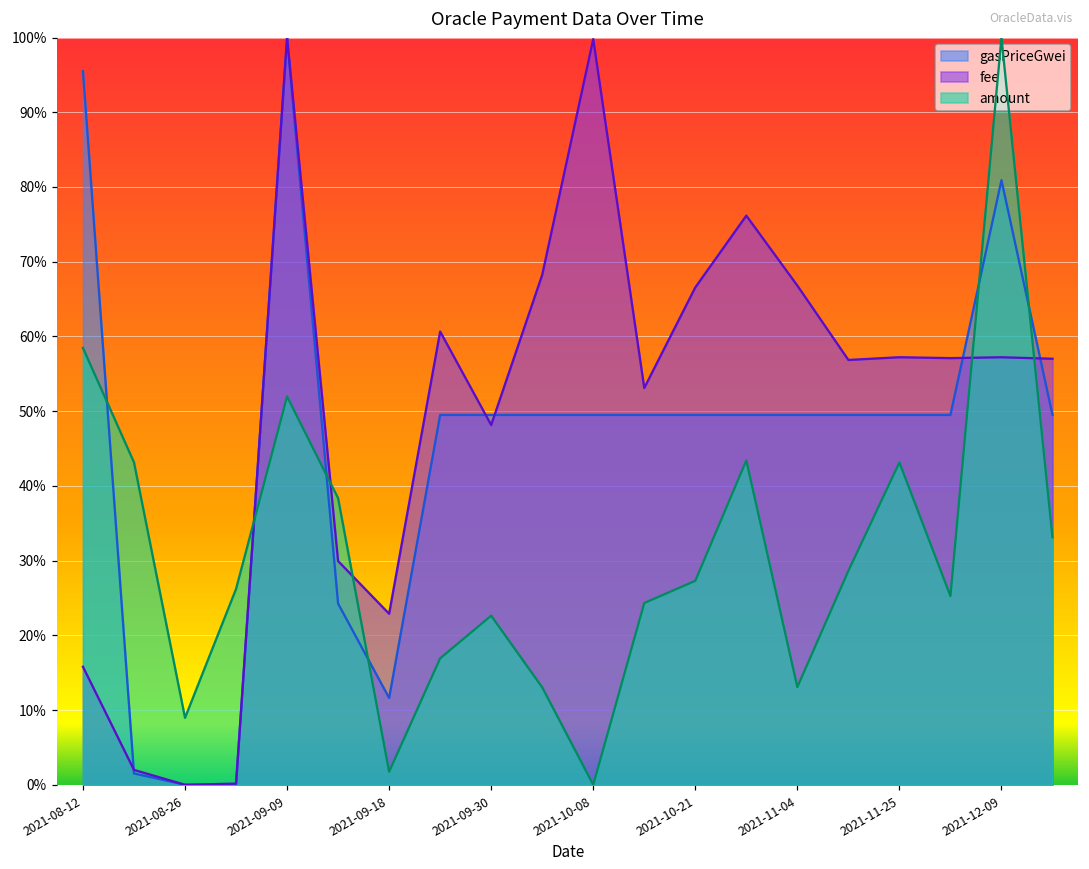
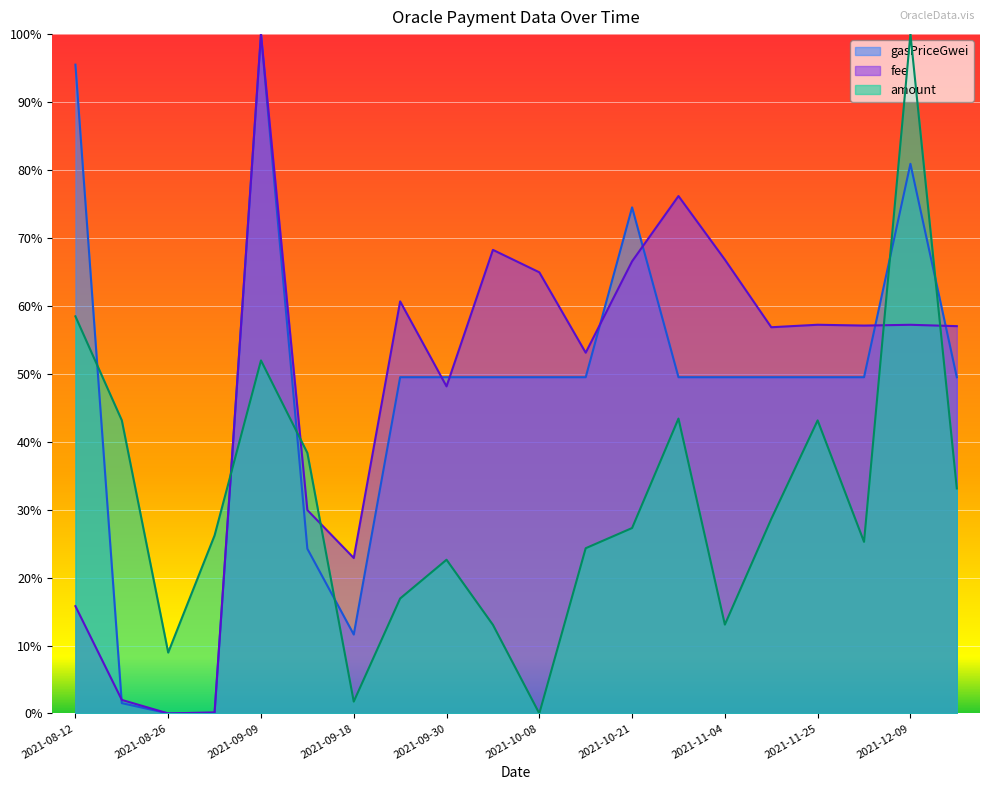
fee, 2021-10-08: 100% -> 65%
gasPriceGwei, 2021-10-21: 49% -> 74%
